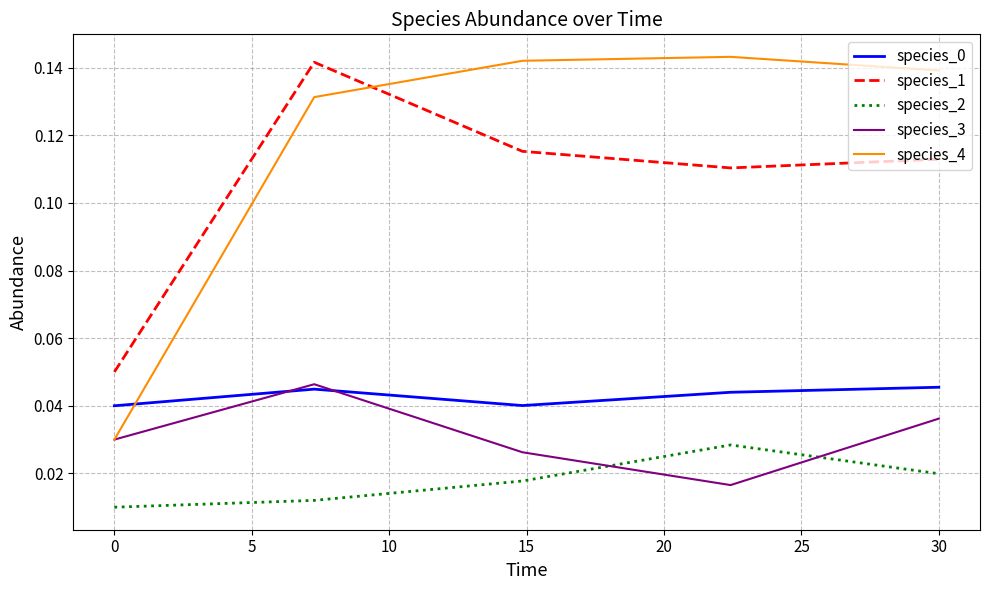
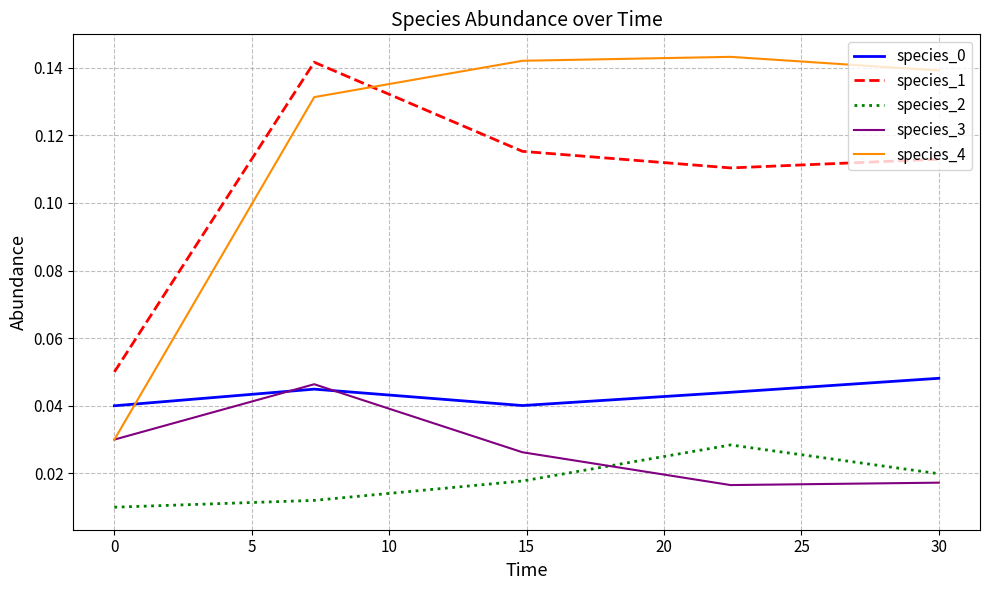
species_0, 30: 0.045 -> 0.048
species_3, 30: 0.036 -> 0.017
